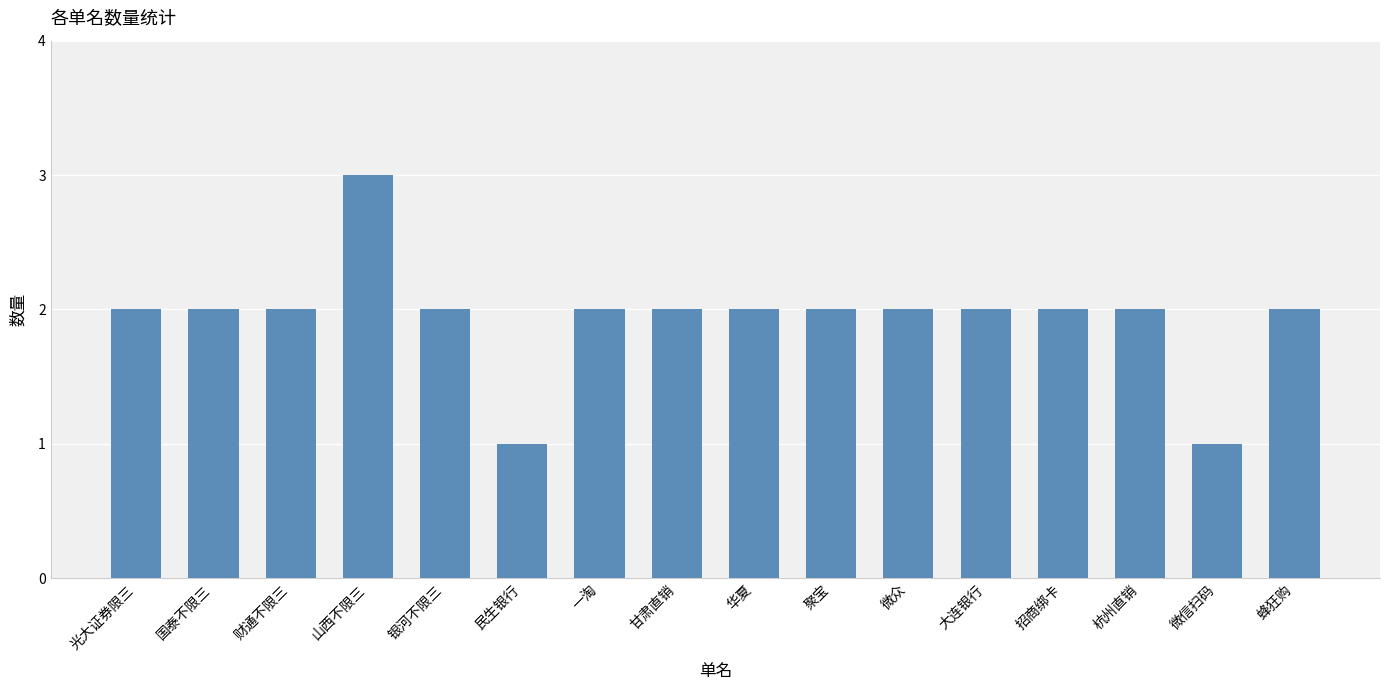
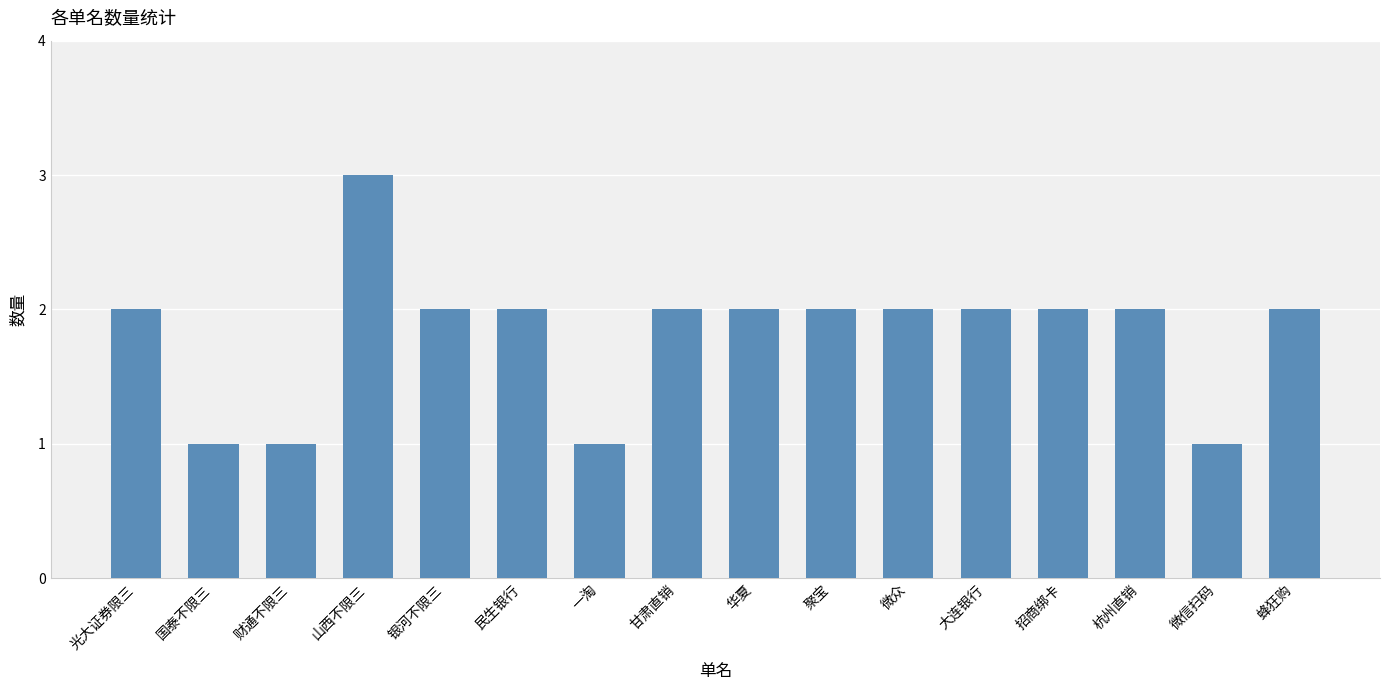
国泰不限三: 2 -> 1
财通不限三: 2 -> 1
民生银行: 1 -> 2
一淘: 2 -> 1
